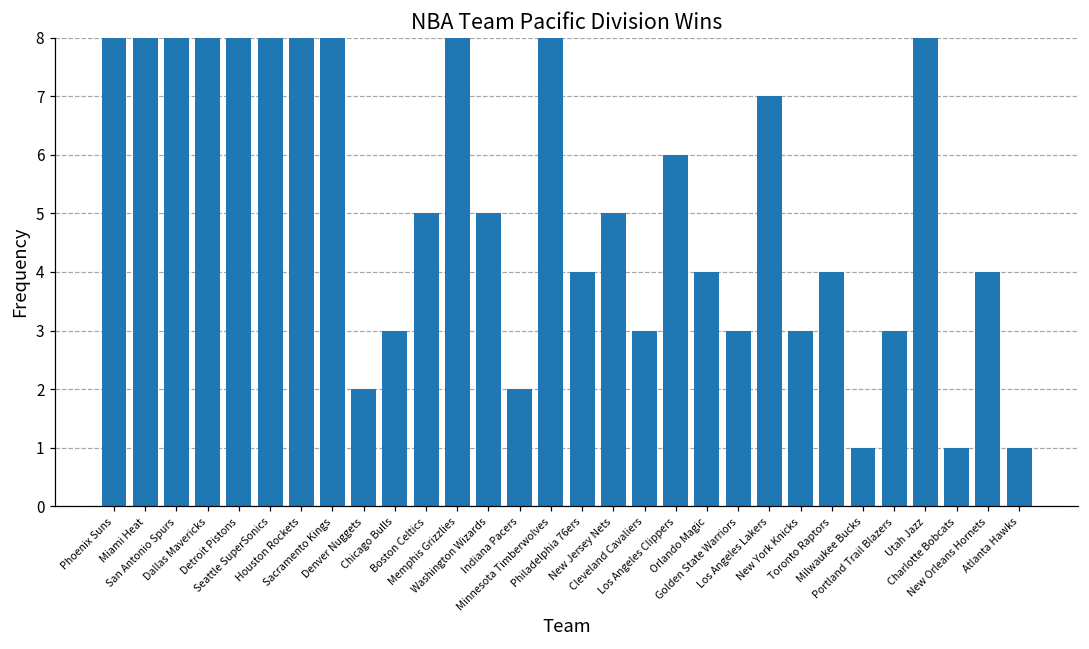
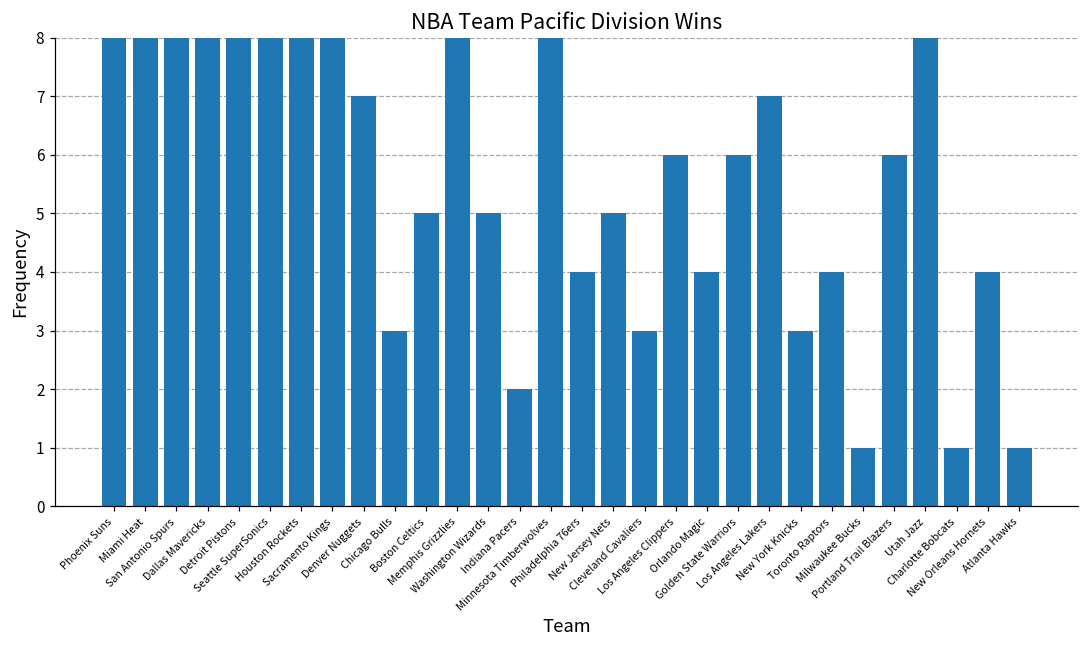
Denver Nuggets: 2 -> 7
Golden State Warriors: 3 -> 6
Portland Trail Blazers: 3 -> 6
